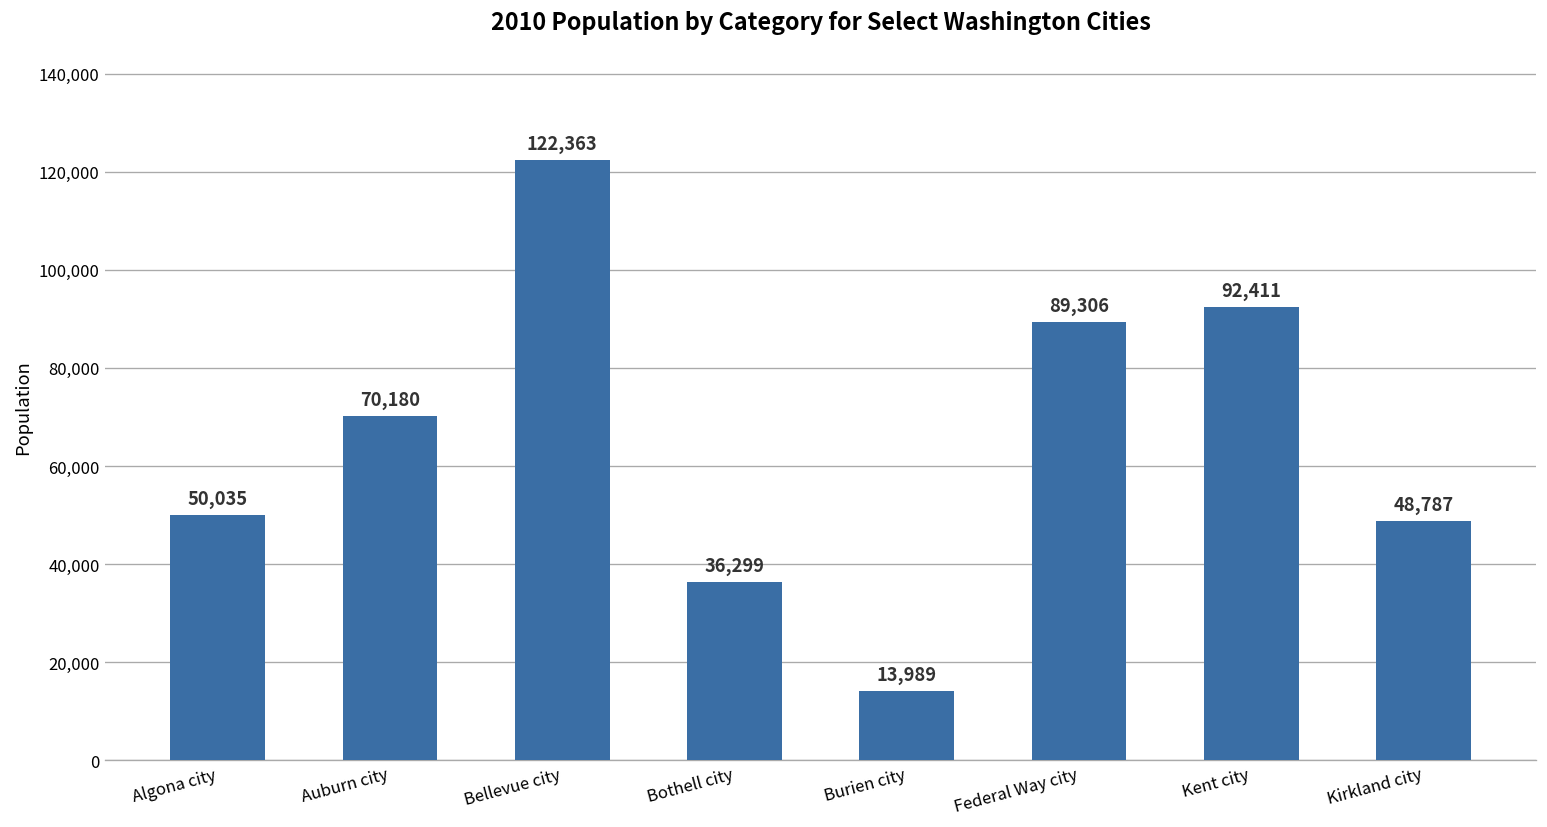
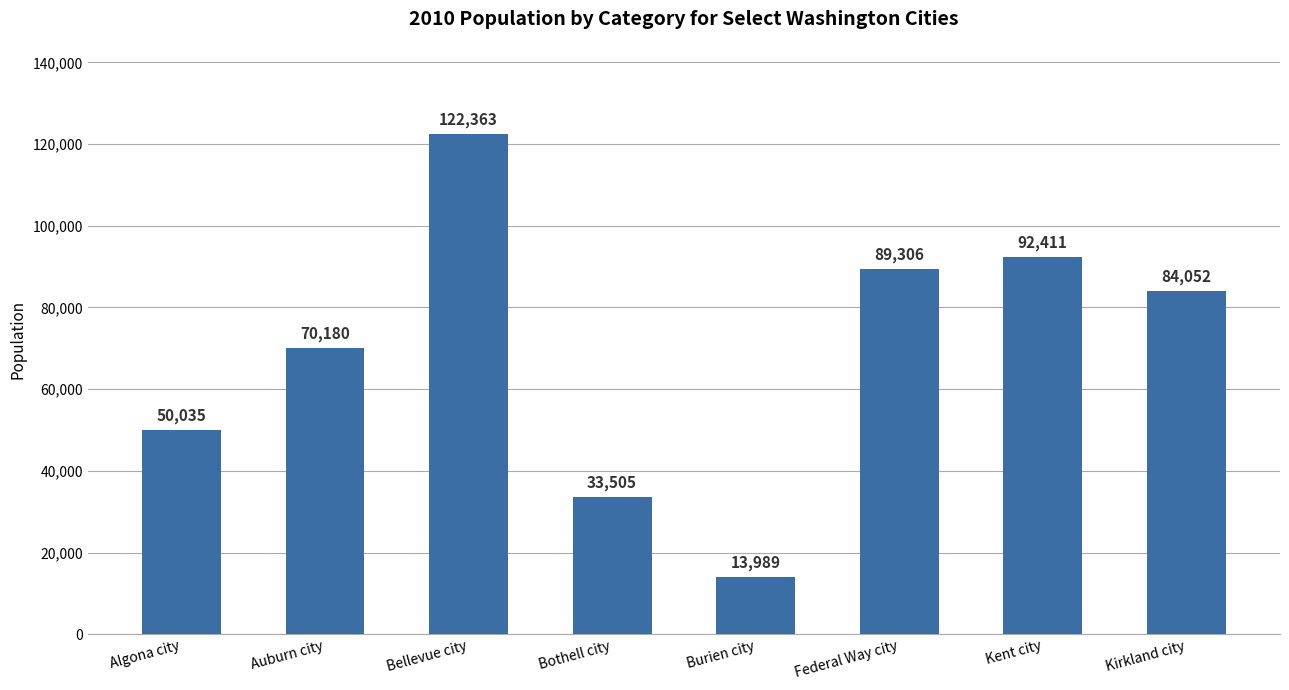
Bothell city: 36,299 -> 33,505
Kirkland city: 48,787 -> 84,052
